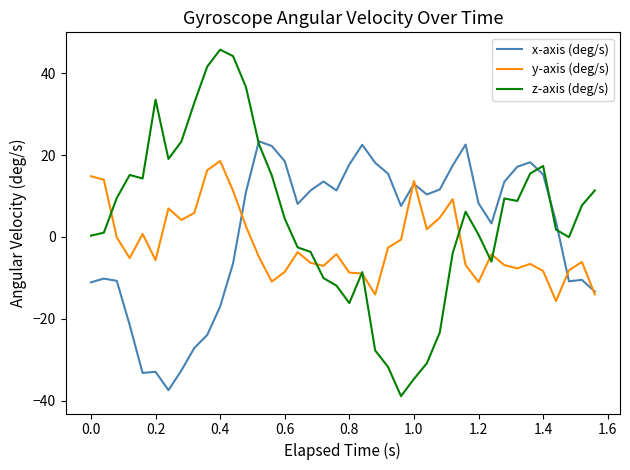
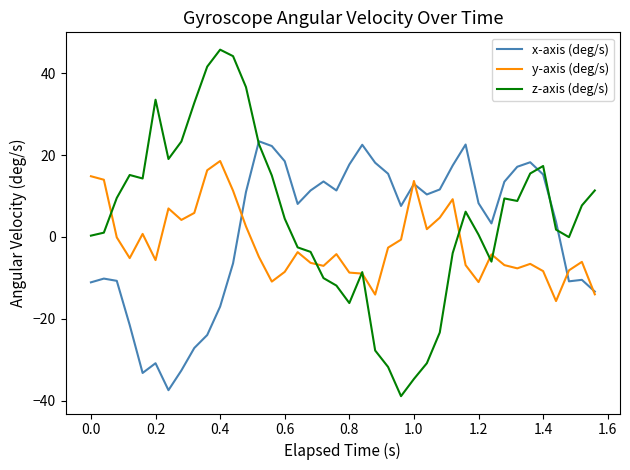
x-axis (deg/s), 0.2: -33 -> -31
